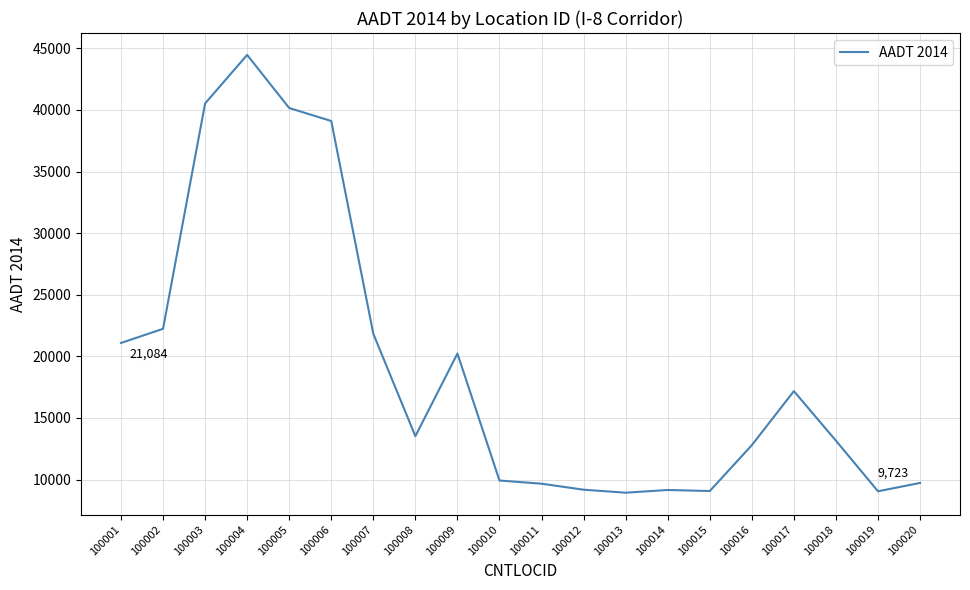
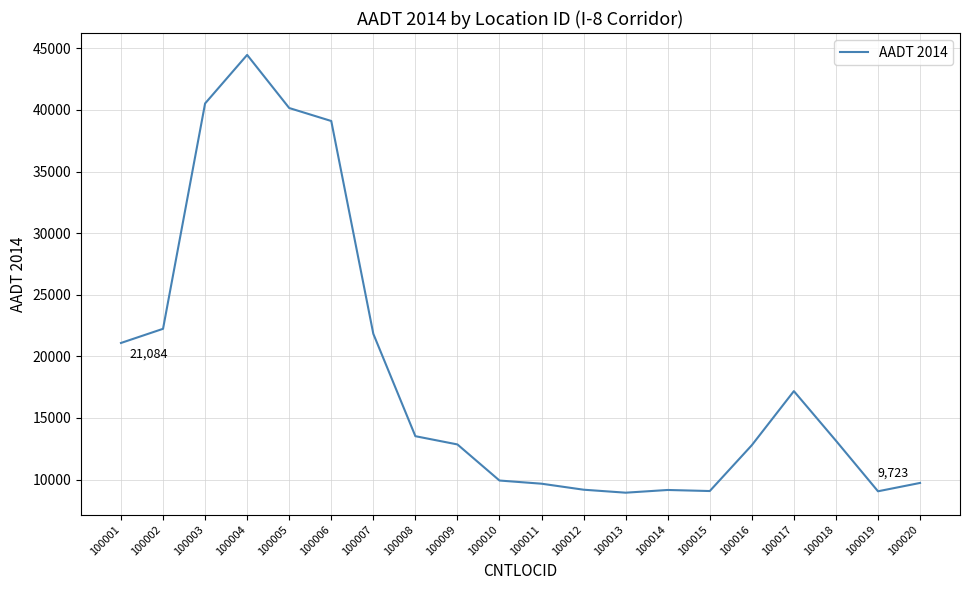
100009: 20200 -> 12800
